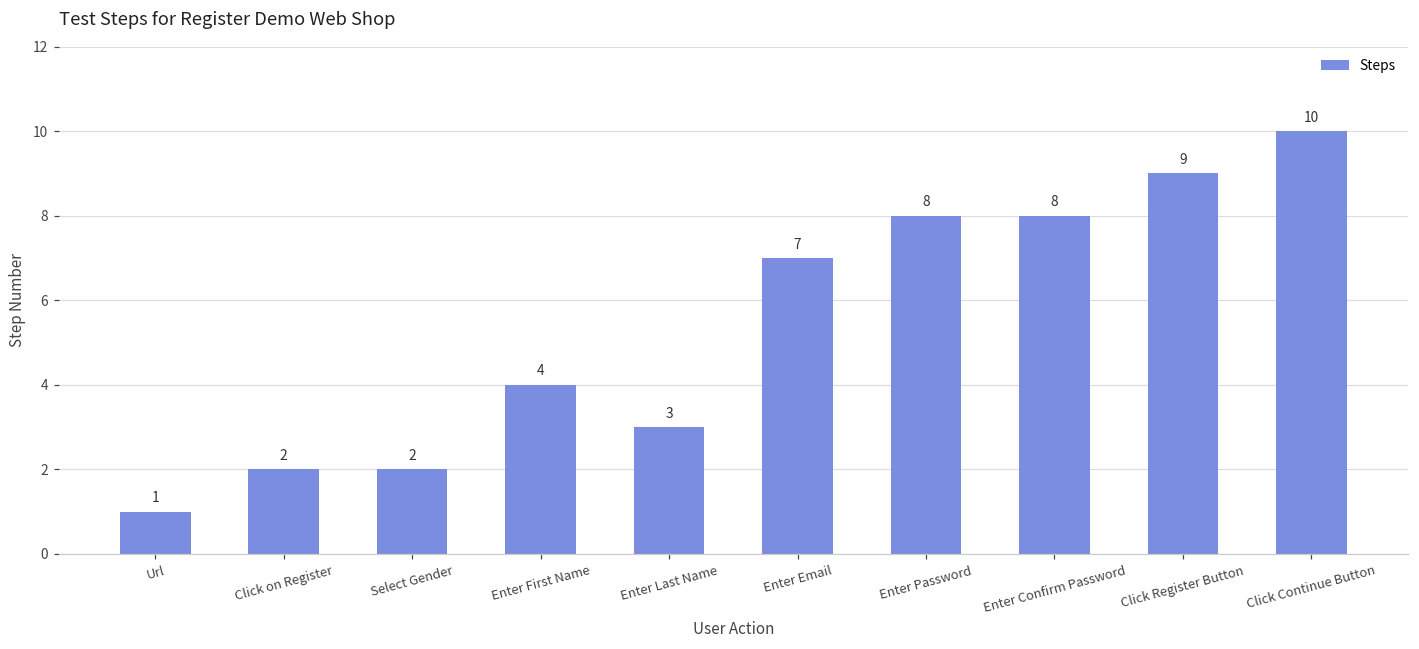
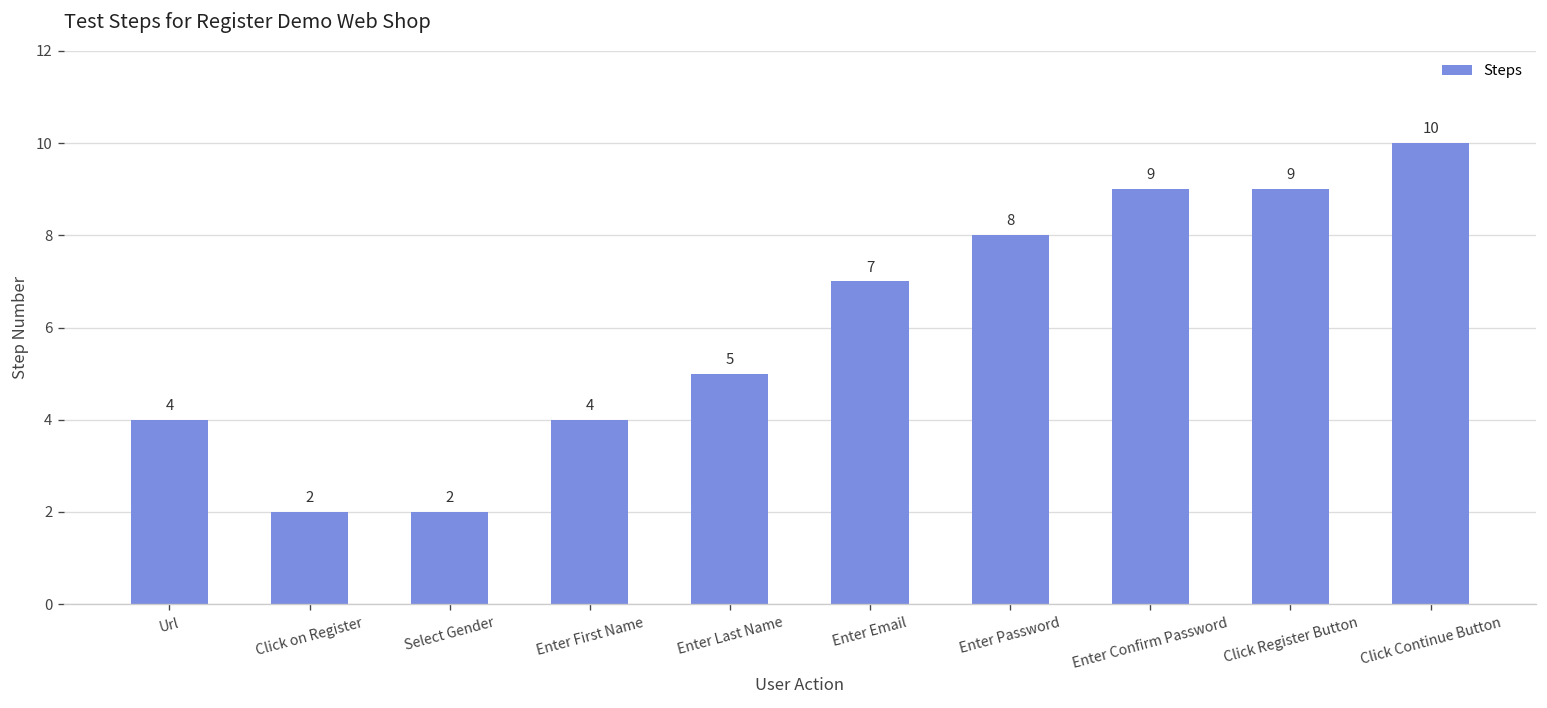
Url: 1 -> 4
Enter Last Name: 3 -> 5
Enter Confirm Password: 8 -> 9
